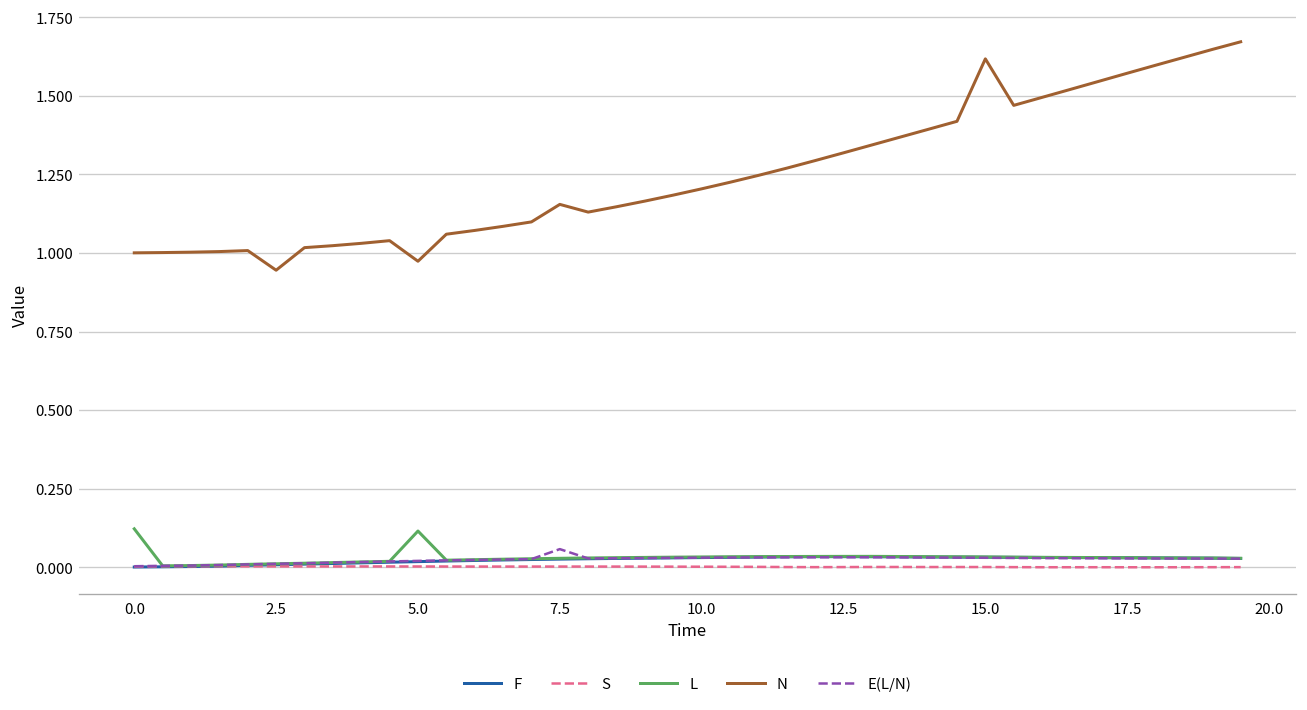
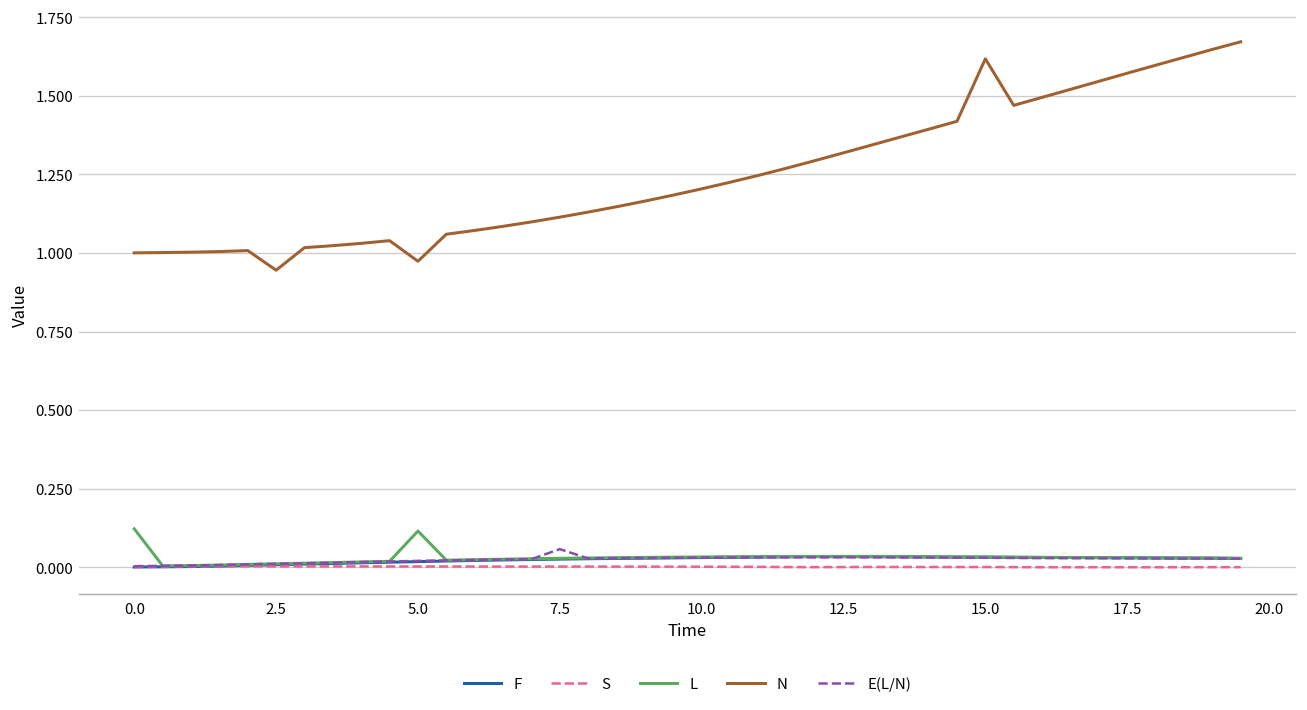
N, 7.5: 1.15 -> 1.11
